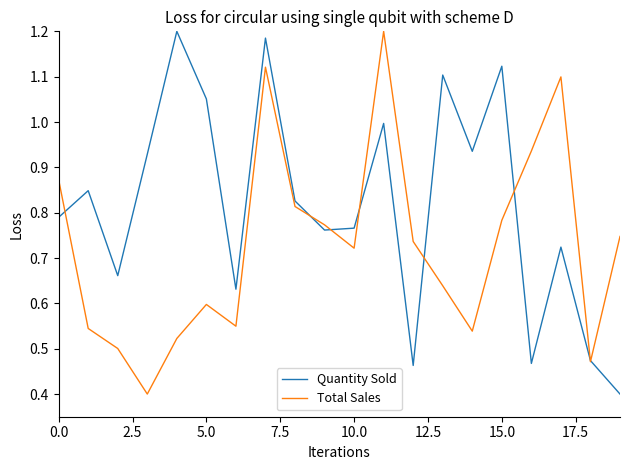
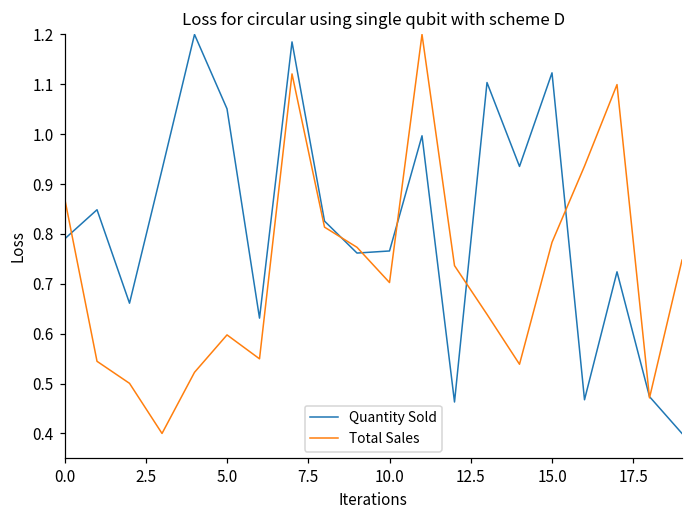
Total Sales, 10.0: 0.72 -> 0.70
